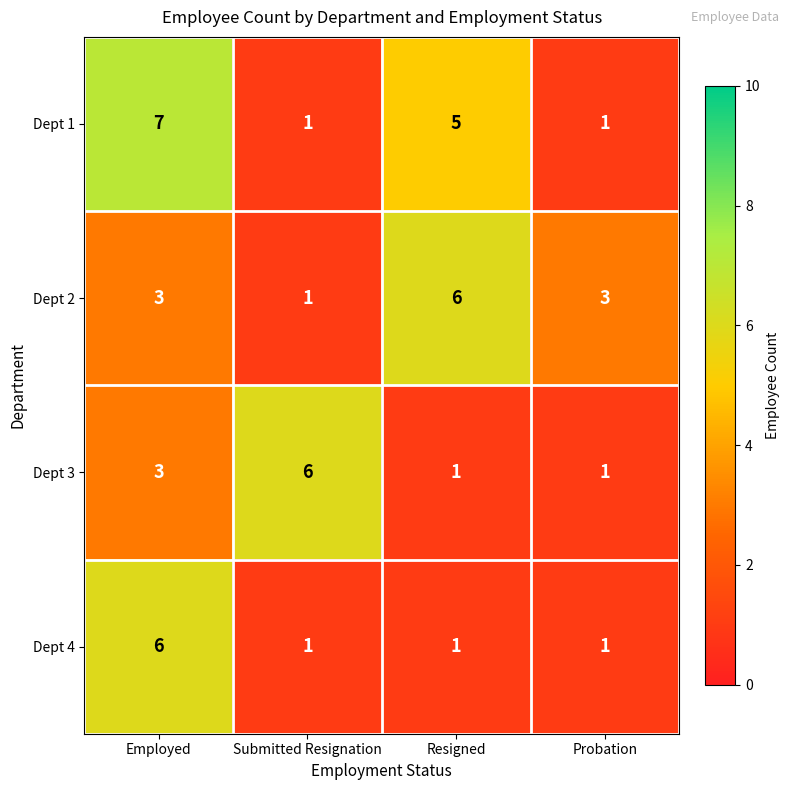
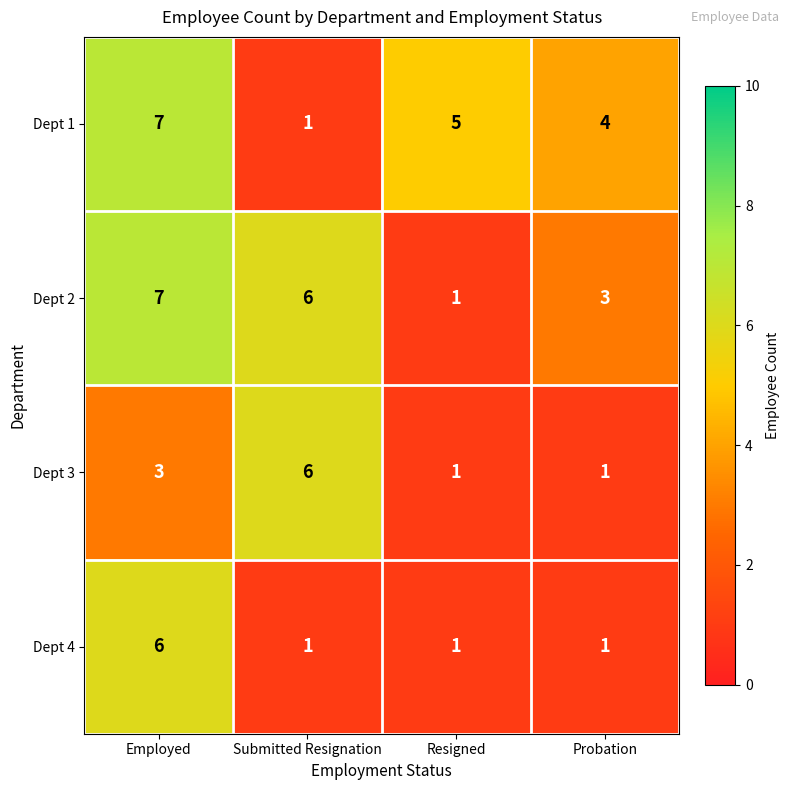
Dept 1, Probation: 1 -> 4
Dept 2, Employed: 3 -> 7
Dept 2, Submitted Resignation: 1 -> 6
Dept 2, Resigned: 6 -> 1
